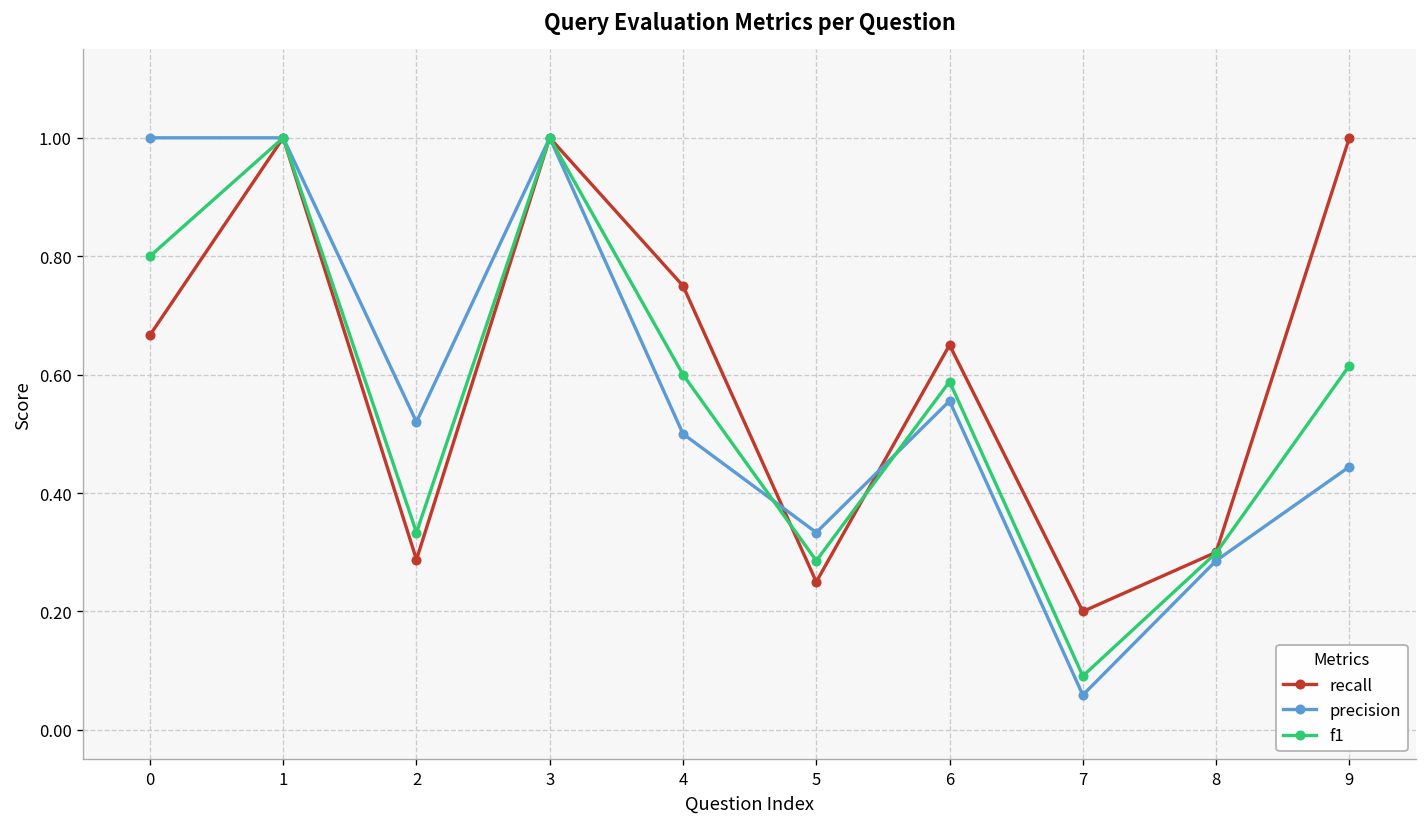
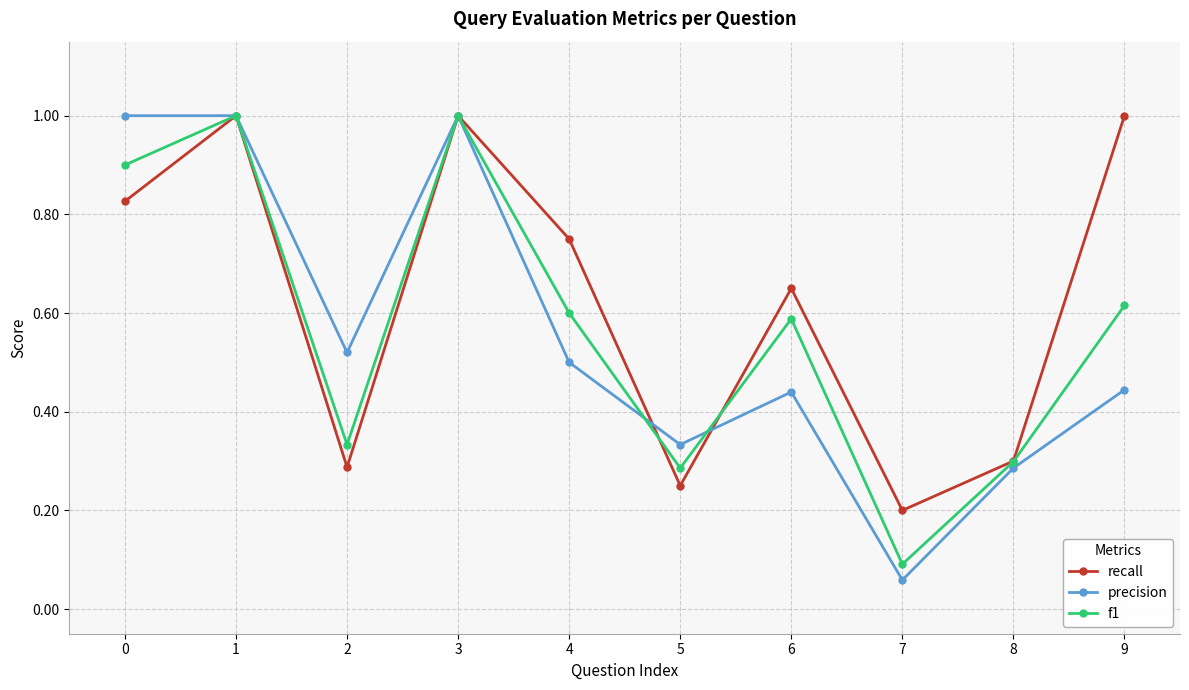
recall, 0: 0.67 -> 0.83
f1, 0: 0.8 -> 0.9
precision, 6: 0.56 -> 0.44
